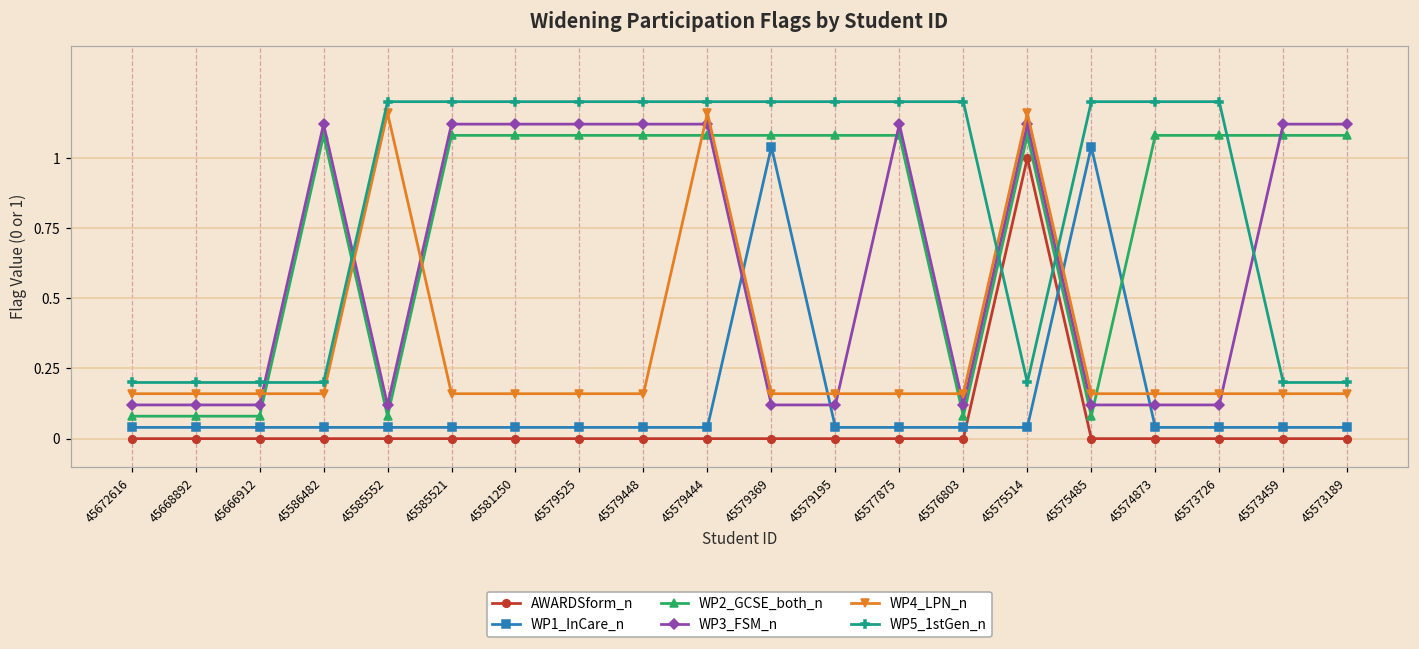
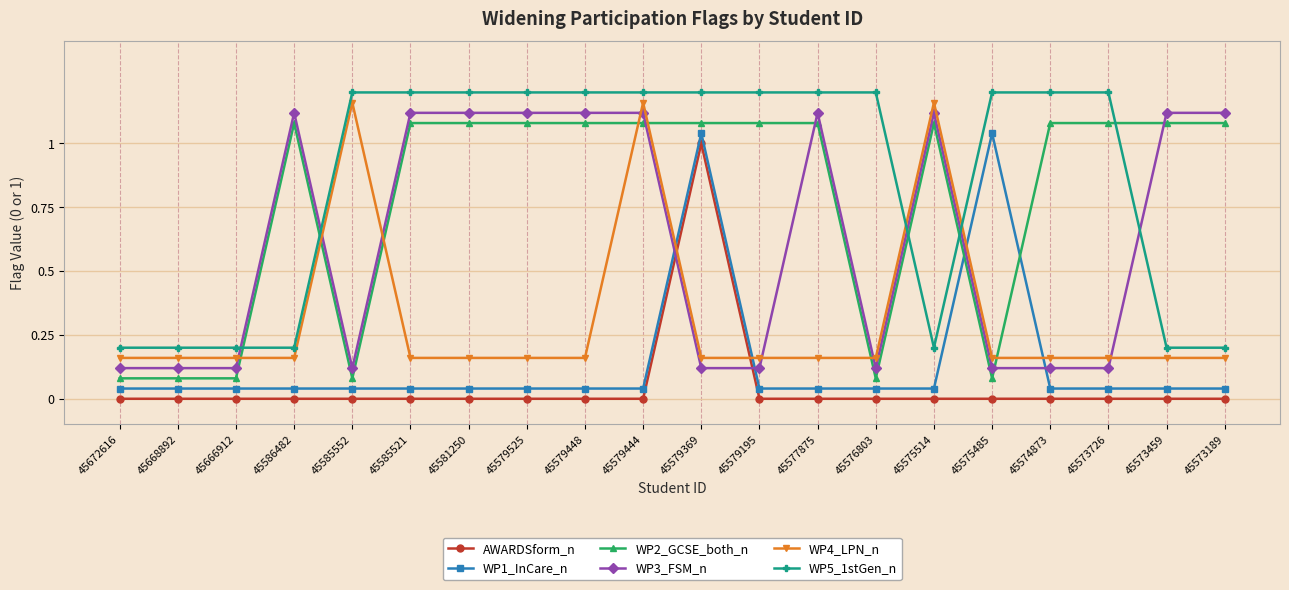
AWARDSform_n, 45579369: 0 -> 1
AWARDSform_n, 45575514: 1 -> 0
